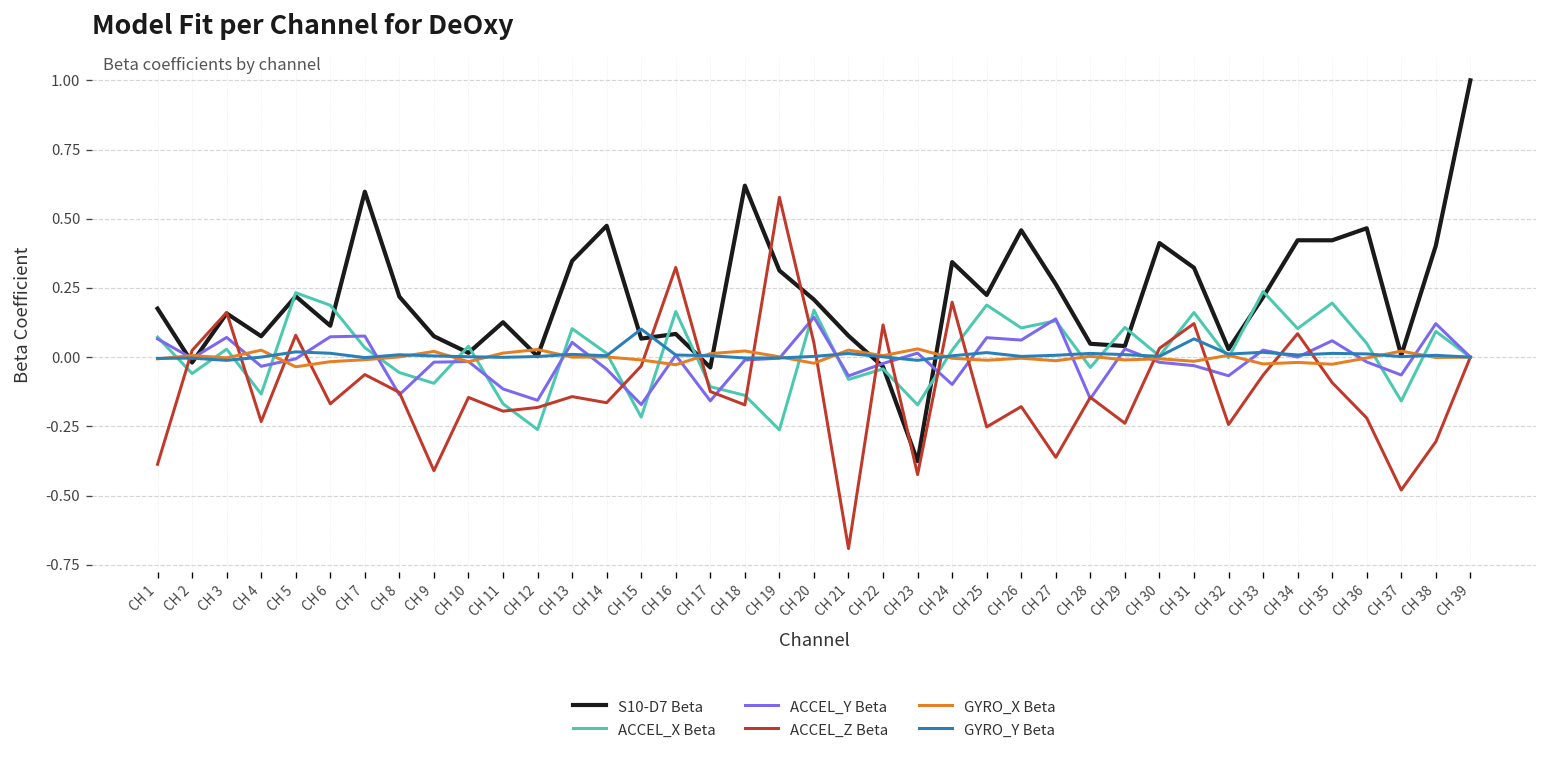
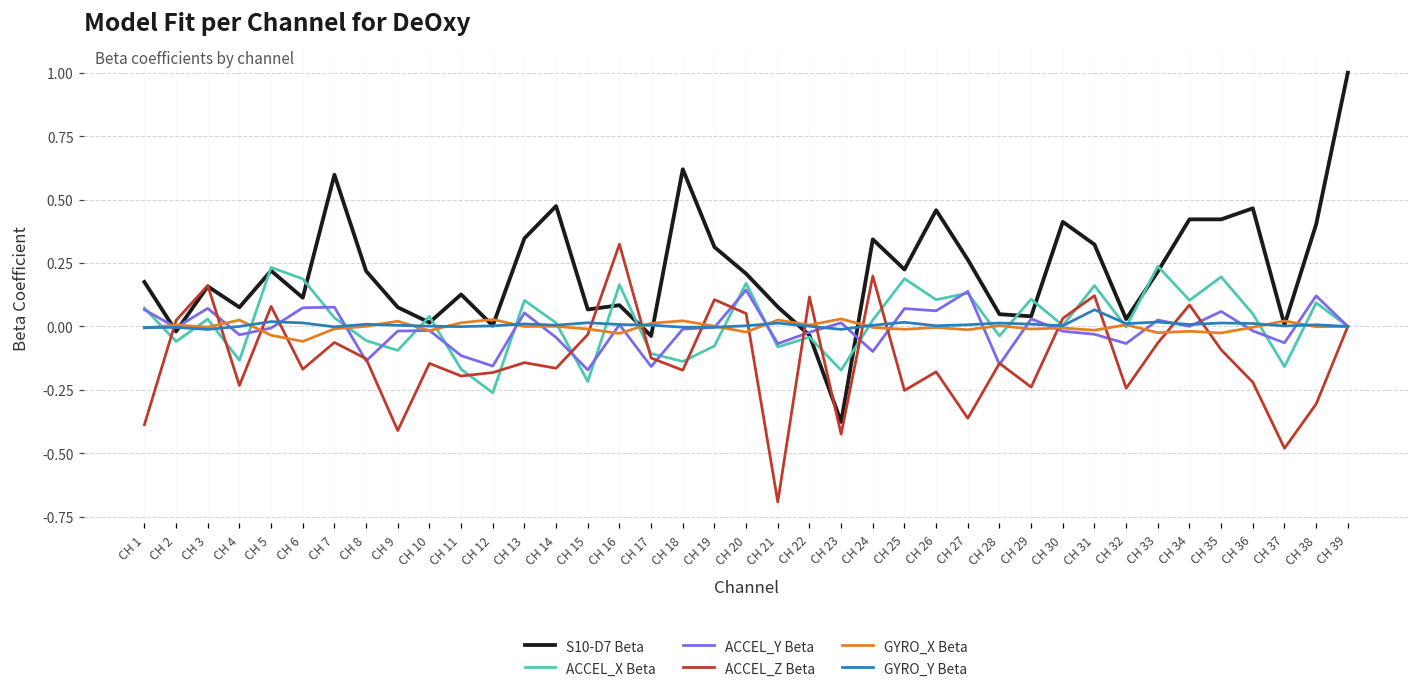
GYRO_X Beta, CH 6: -0.02 -> -0.06
GYRO_Y Beta, CH 15: 0.10 -> 0.01
ACCEL_X Beta, CH 19: -0.26 -> -0.08
ACCEL_Z Beta, CH 19: 0.58 -> 0.11
